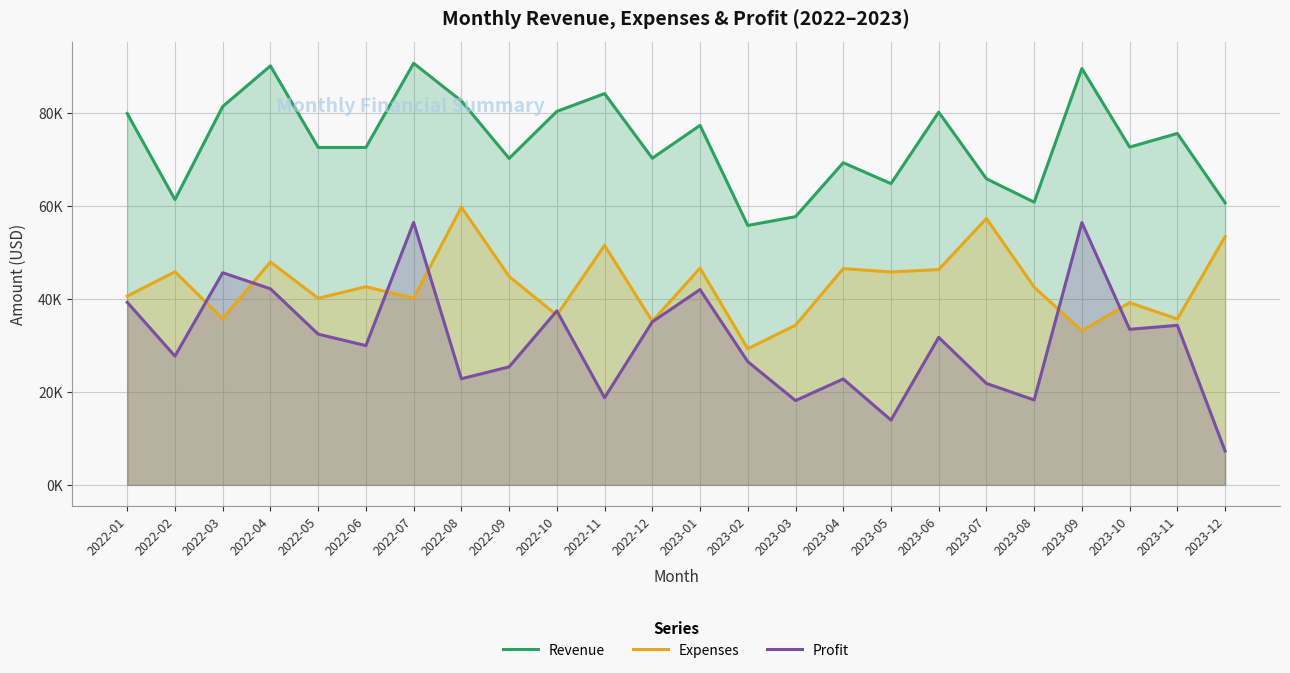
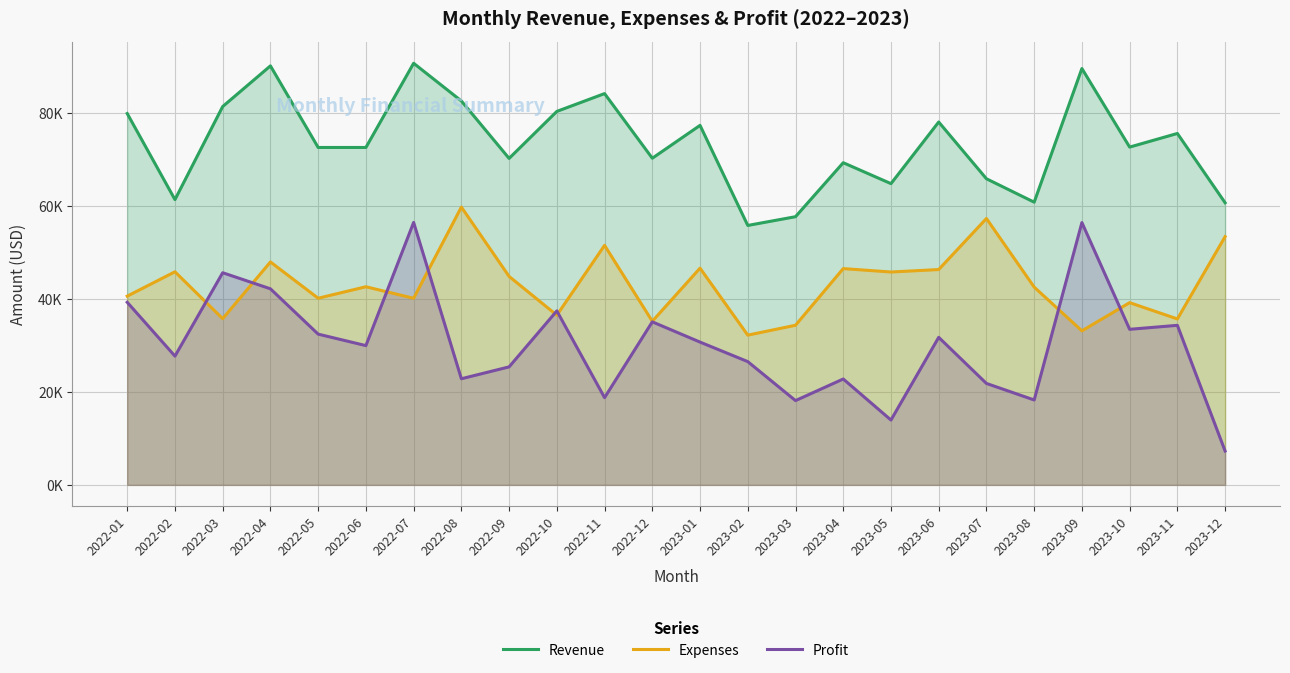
Profit, 2023-01: 42000 -> 31000
Expenses, 2023-02: 29000 -> 32000
Revenue, 2023-06: 80000 -> 78000
